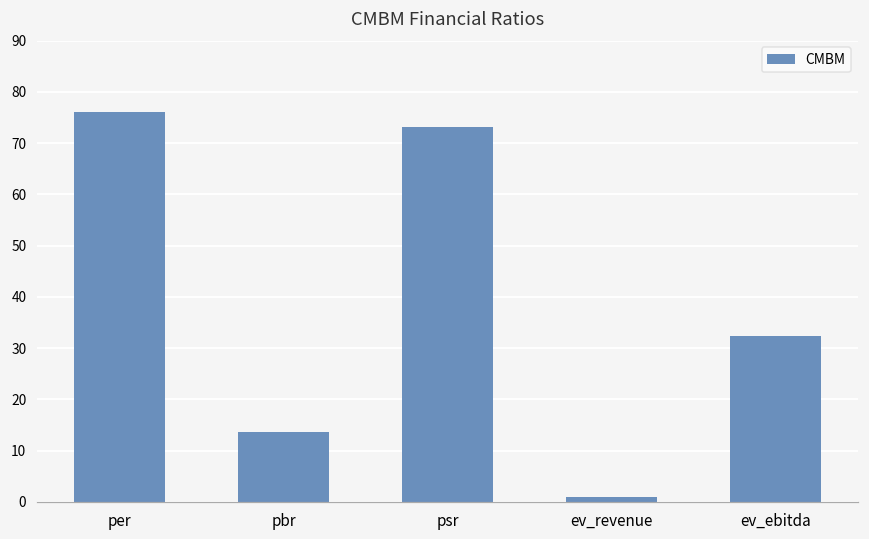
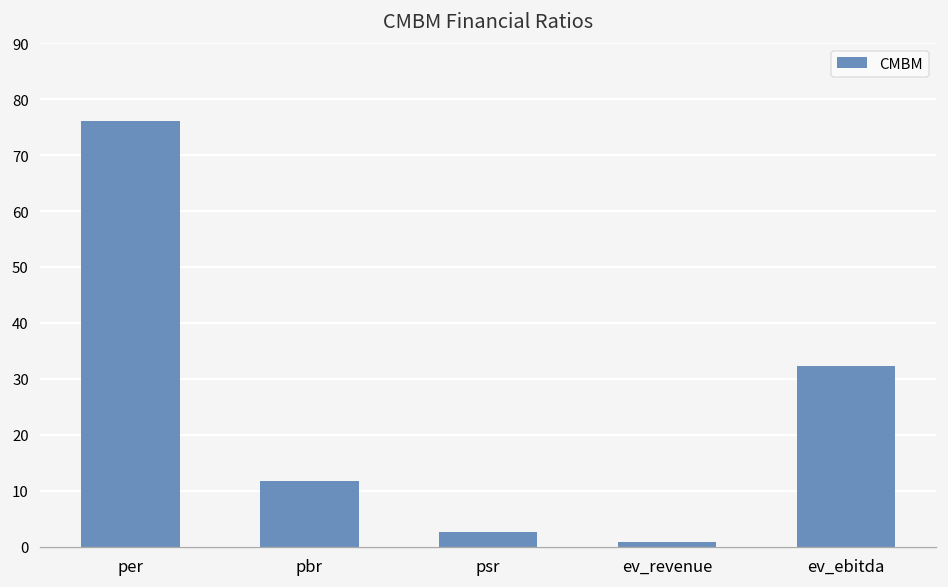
pbr: 14 -> 12
psr: 73 -> 3
